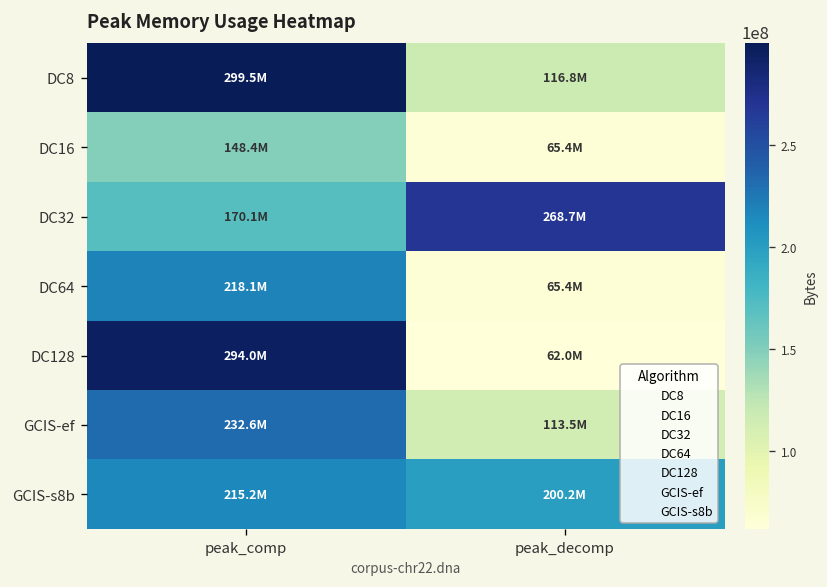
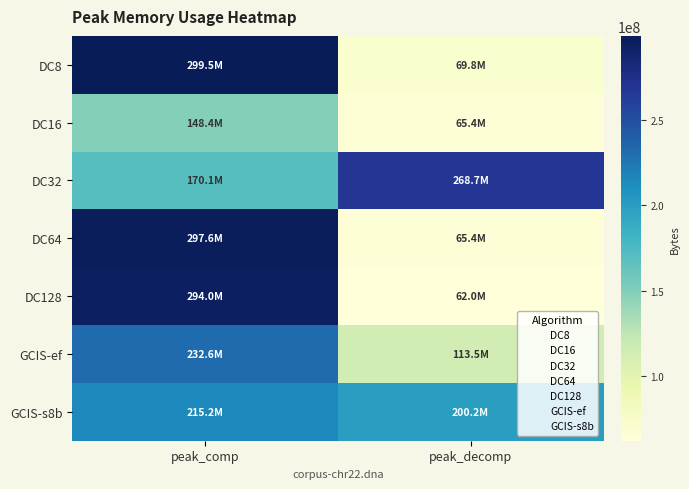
DC8, peak_decomp: 116.8M -> 69.8M
DC64, peak_comp: 218.1M -> 297.6M
